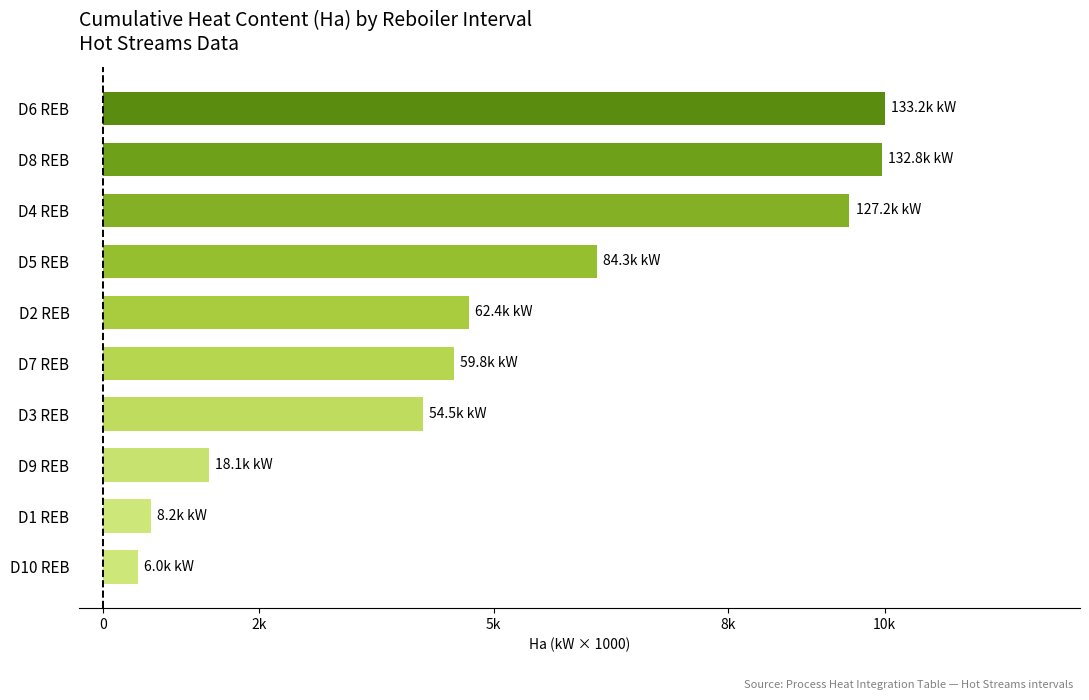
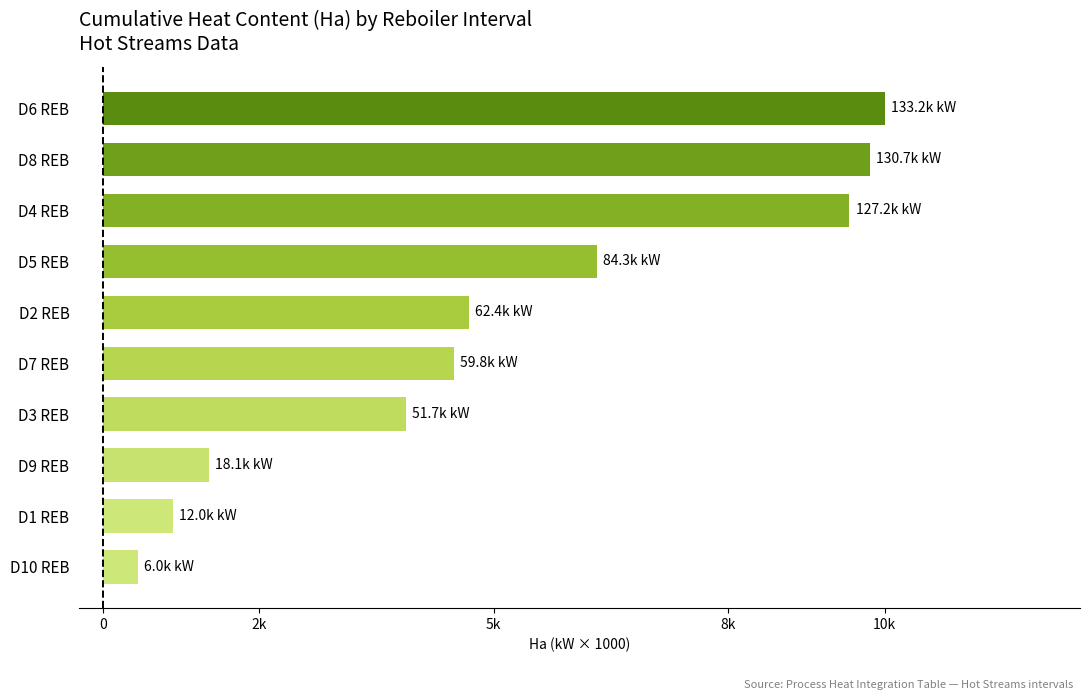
D8 REB: 132.8k -> 130.7k
D3 REB: 54.5k -> 51.7k
D1 REB: 8.2k -> 12.0k
